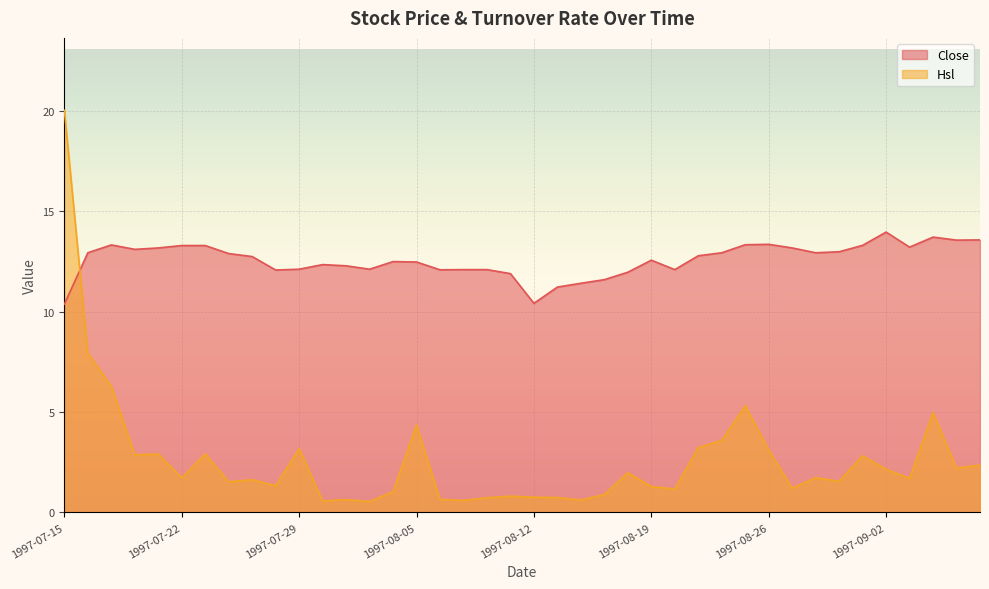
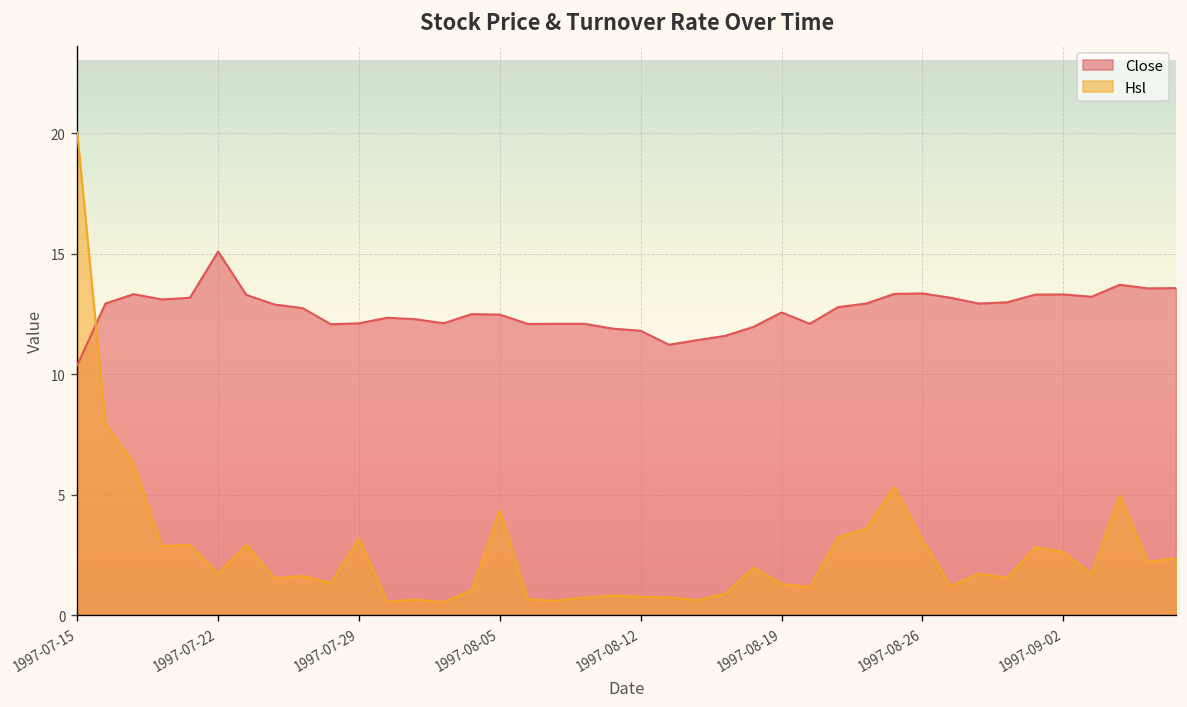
Close, 1997-07-22: 13.3 -> 15.1
Close, 1997-08-12: 10.4 -> 11.8
Close, 1997-09-02: 14.0 -> 13.3
Hsl, 1997-09-02: 2.2 -> 2.6
